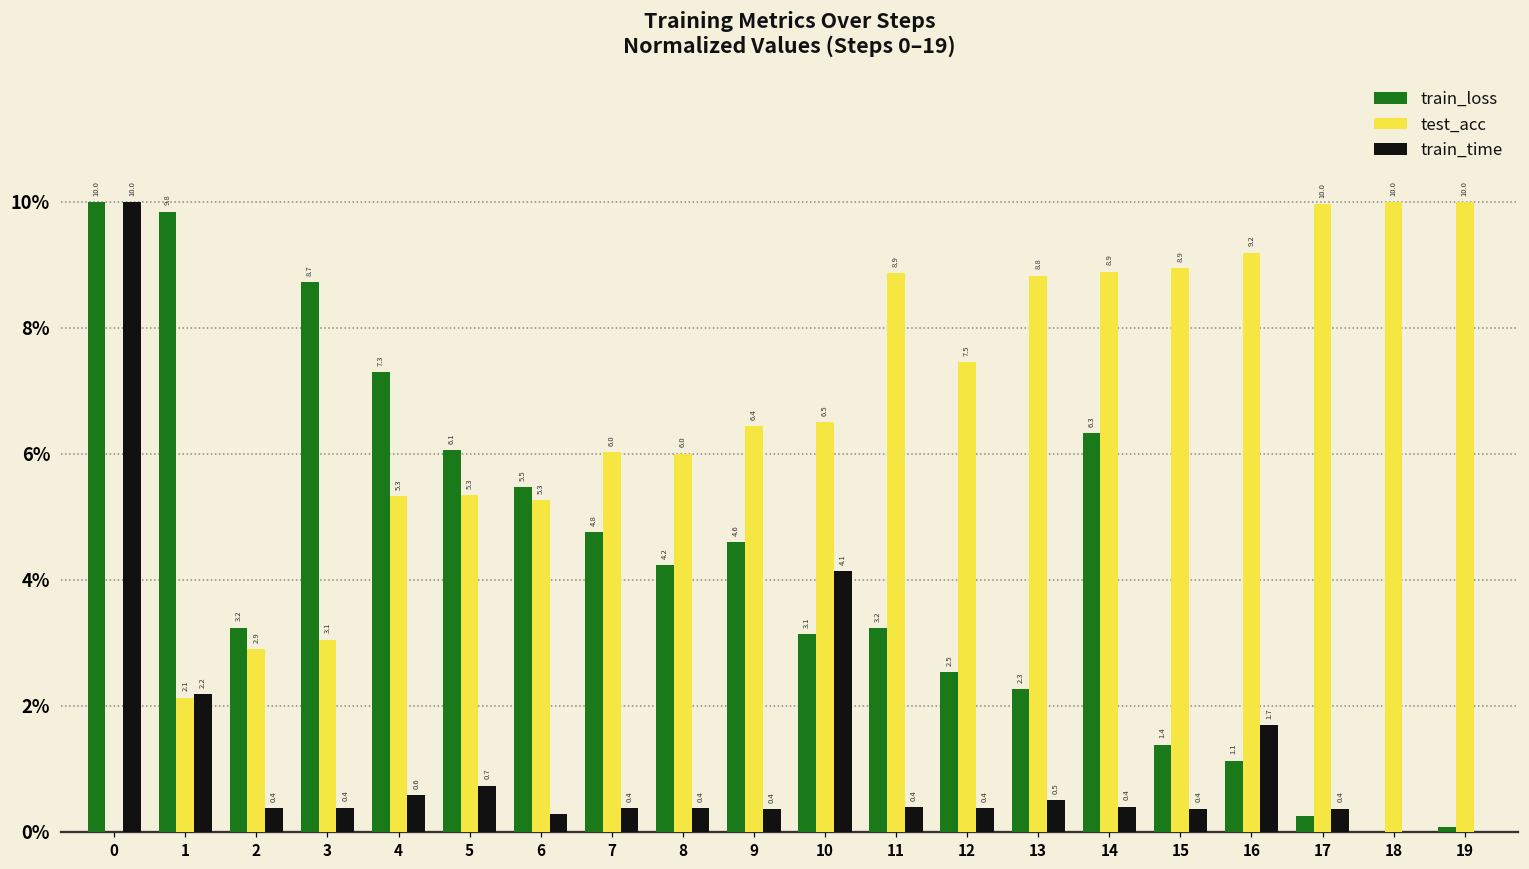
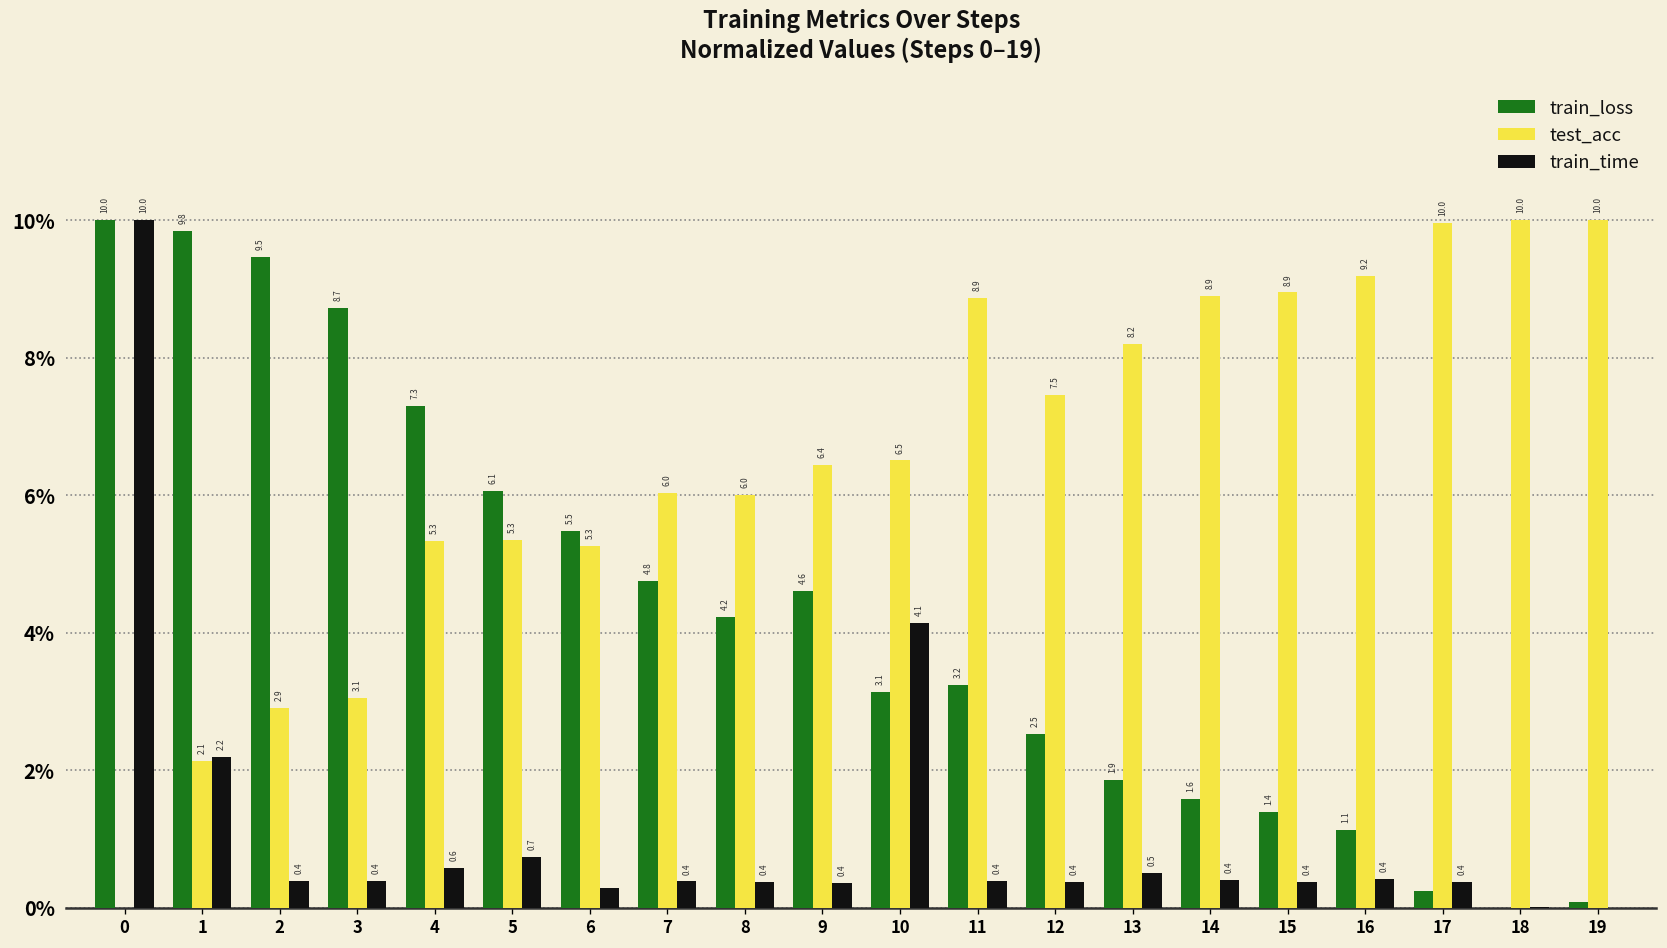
train_loss, 2: 3.2 -> 9.5
train_loss, 13: 2.3 -> 1.9
test_acc, 13: 8.8 -> 8.2
train_loss, 14: 6.3 -> 1.6
train_time, 16: 1.7 -> 0.4
